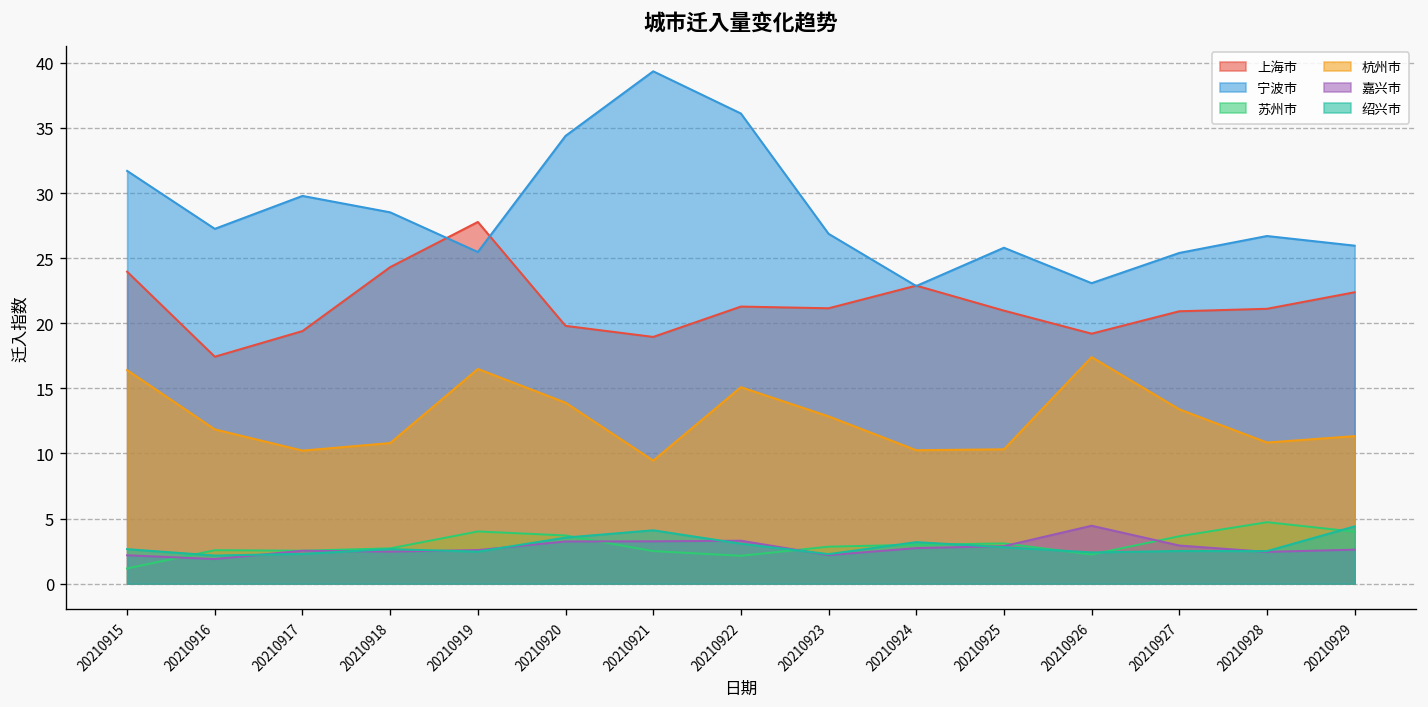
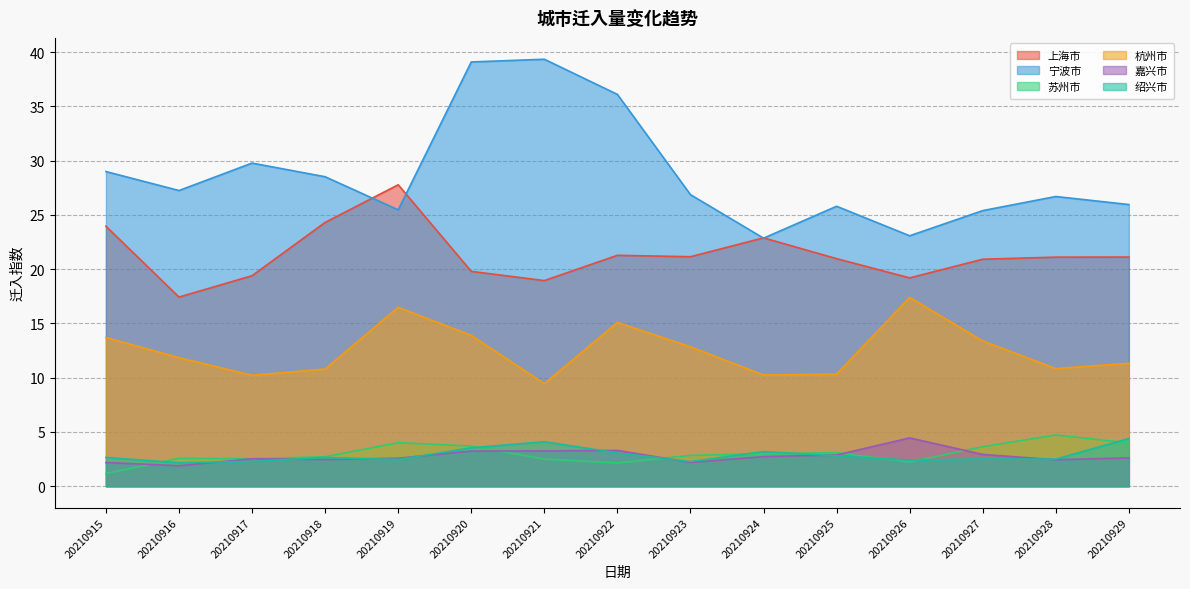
宁波市, 20210915: 31.7 -> 29.0
杭州市, 20210915: 16.4 -> 13.7
宁波市, 20210920: 34.4 -> 39.1
上海市, 20210929: 22.4 -> 21.1
